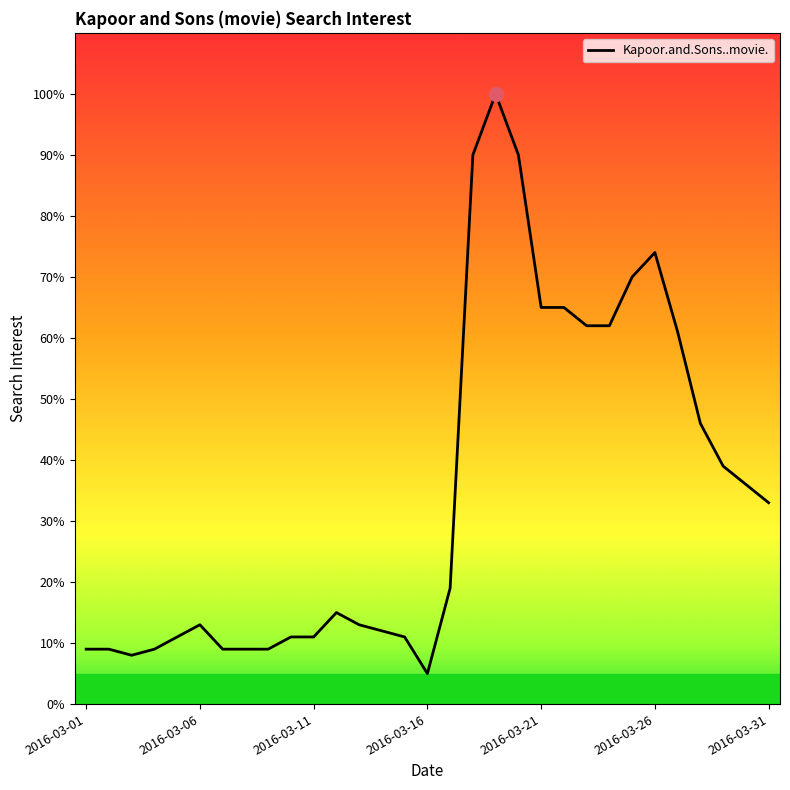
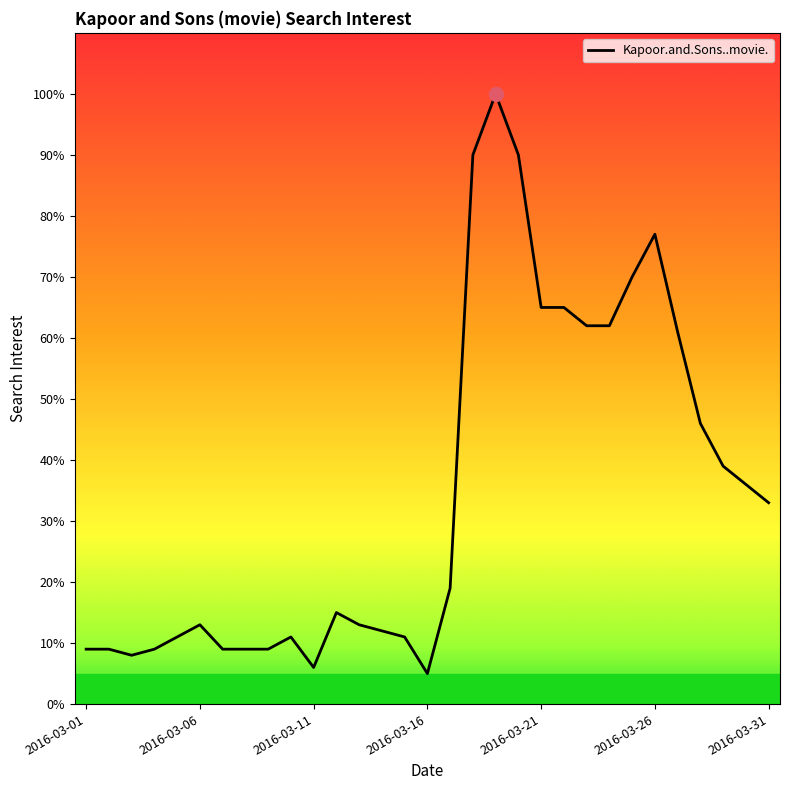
Kapoor.and.Sons..movie., 2016-03-11: 11% -> 6%
Kapoor.and.Sons..movie., 2016-03-26: 74% -> 77%
